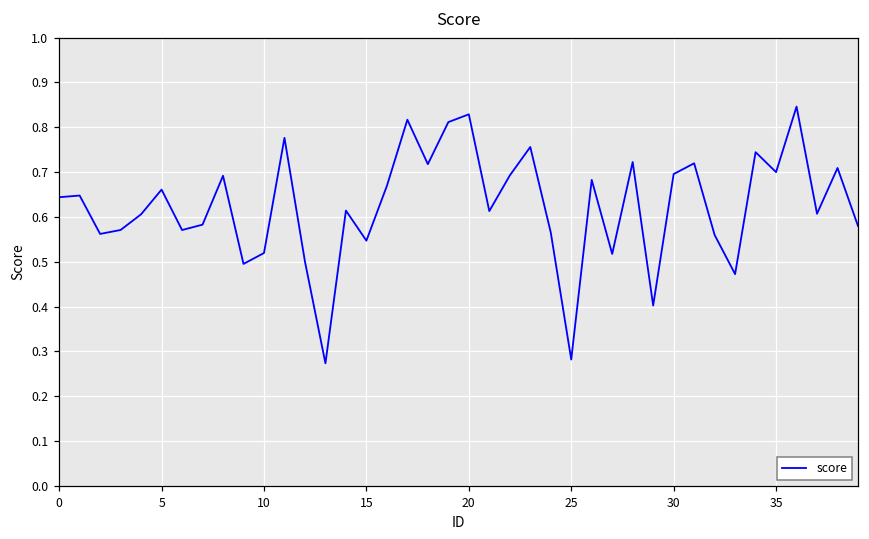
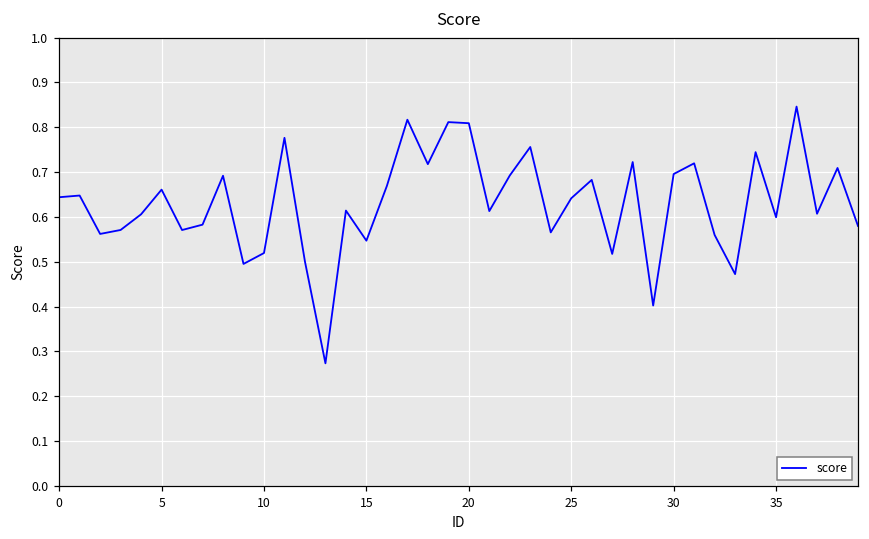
20: 0.83 -> 0.81
25: 0.28 -> 0.64
35: 0.70 -> 0.60
